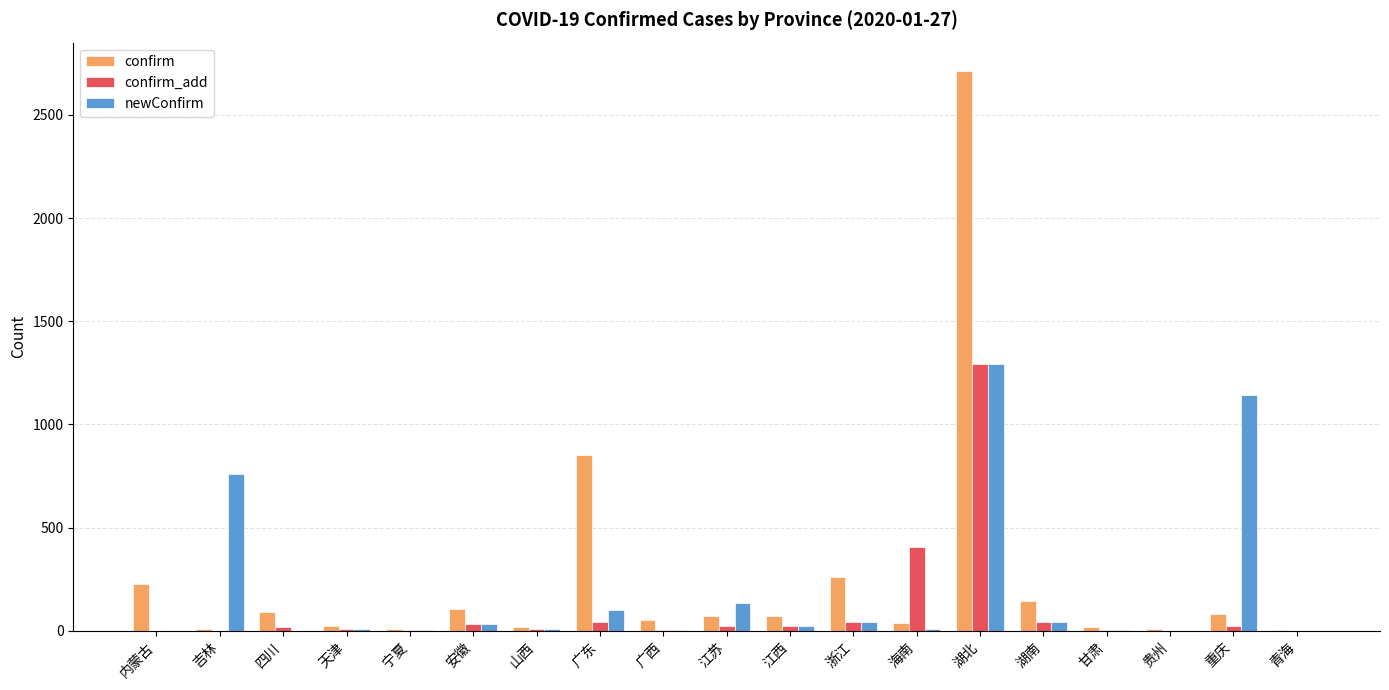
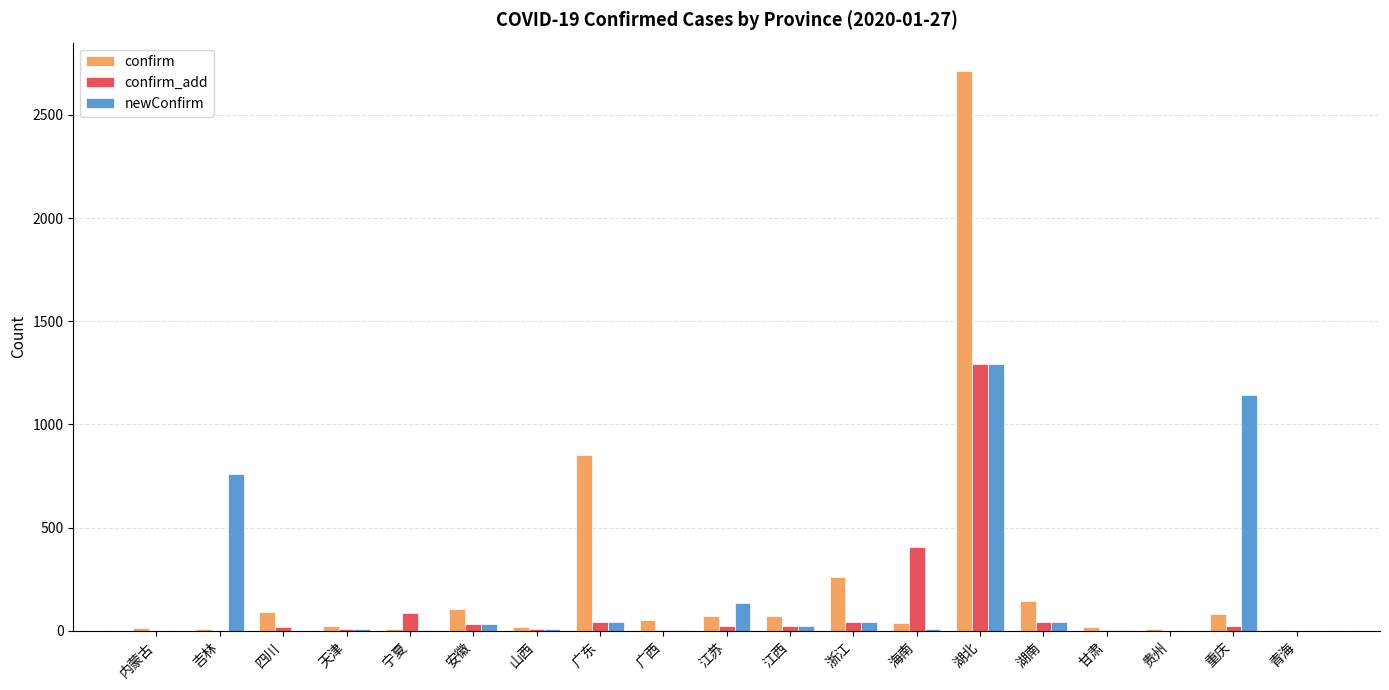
confirm, 内蒙古: 230 -> 10
confirm_add, 宁夏: 0 -> 90
newConfirm, 广东: 100 -> 40
